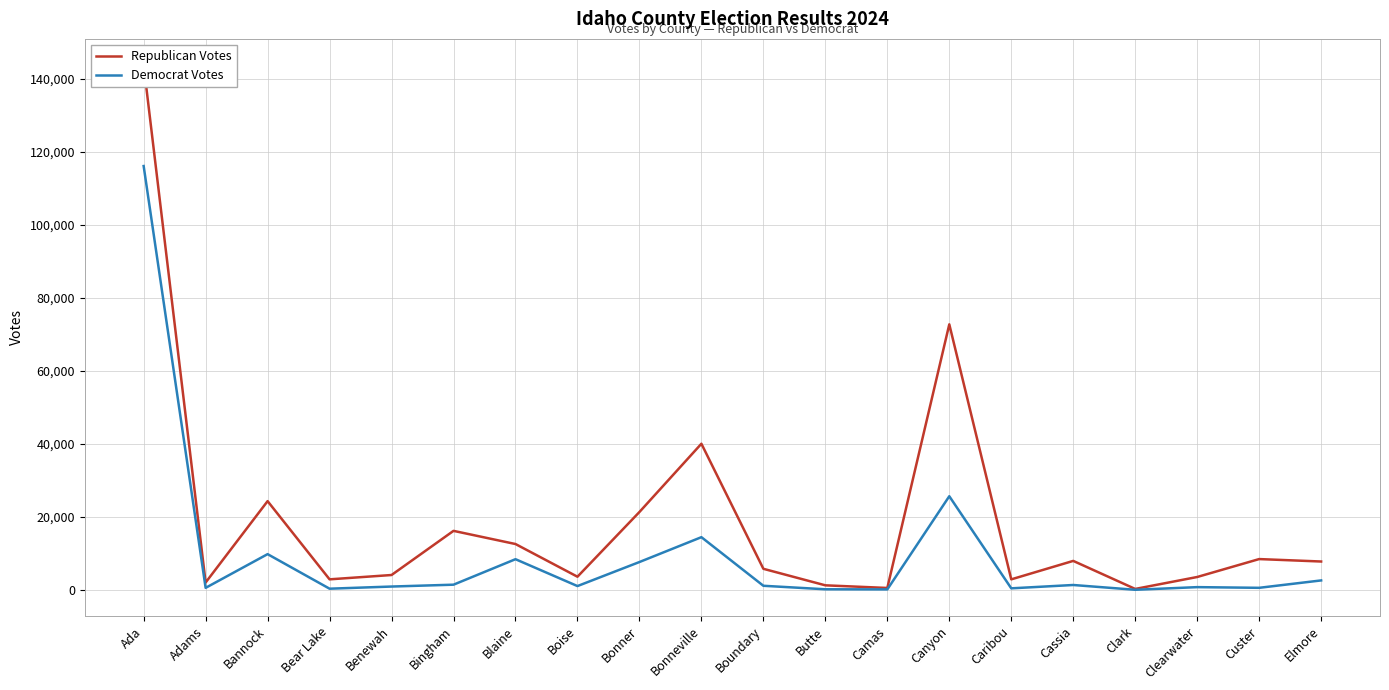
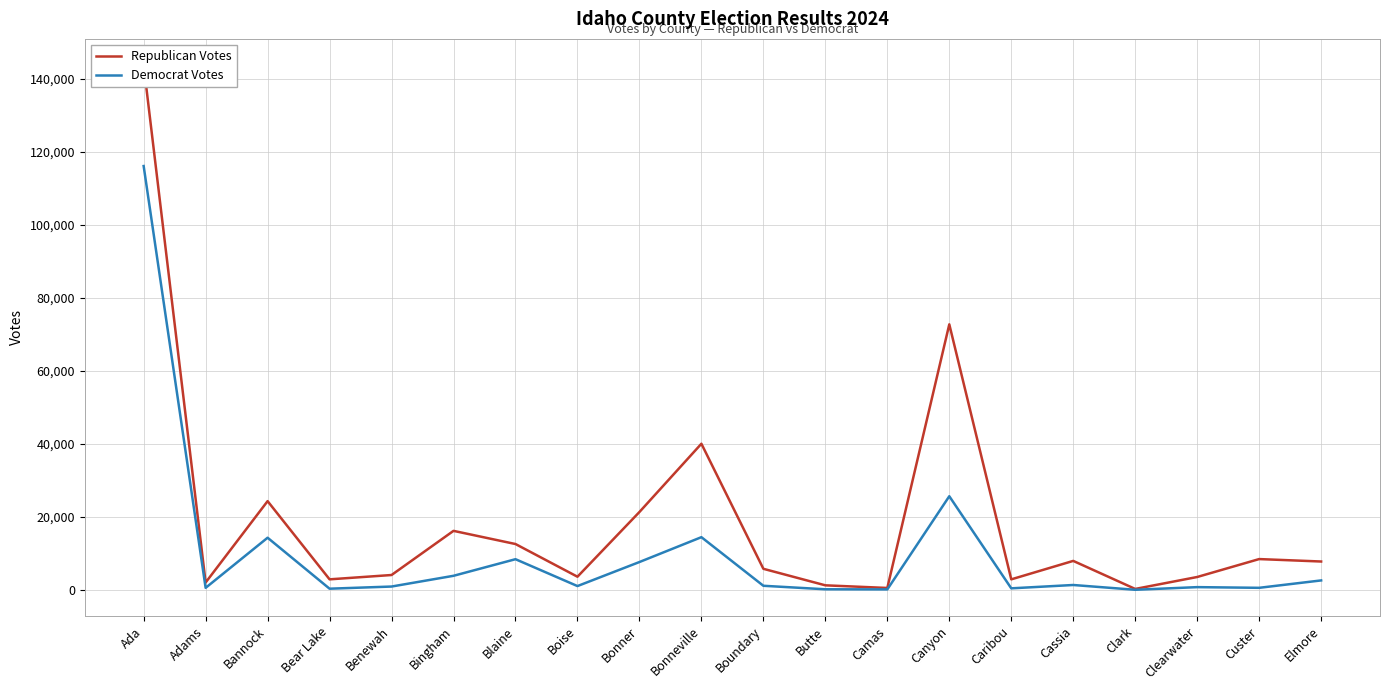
Democrat Votes, Bannock: 10,000 -> 14,000
Democrat Votes, Bingham: 1,000 -> 4,000
